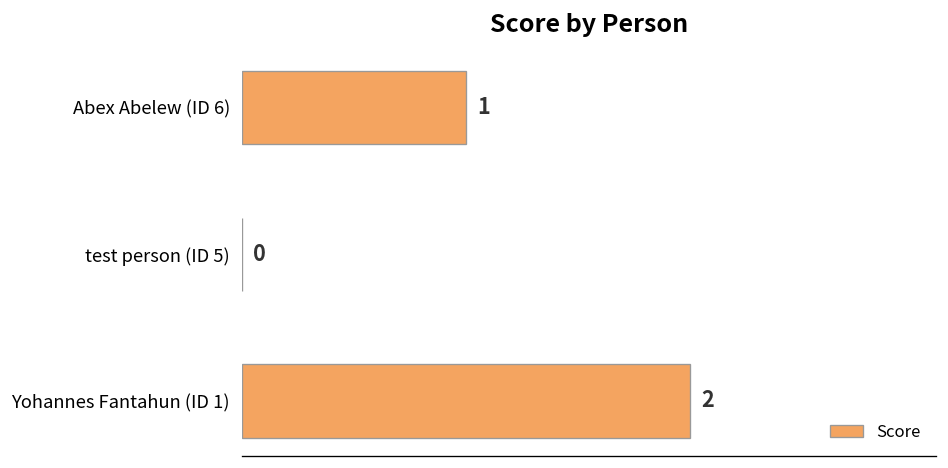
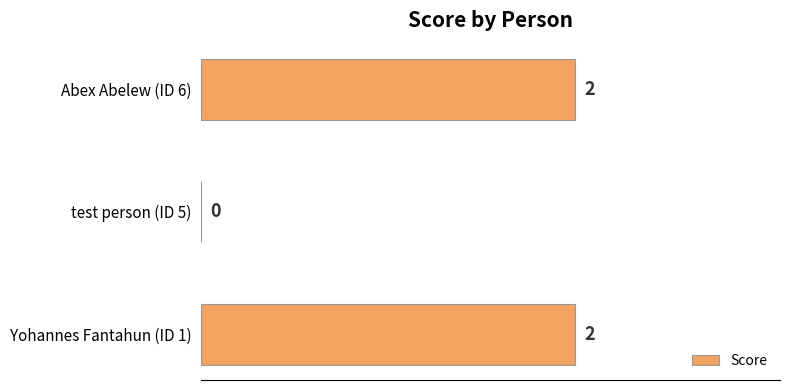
Abex Abelew (ID 6): 1 -> 2
